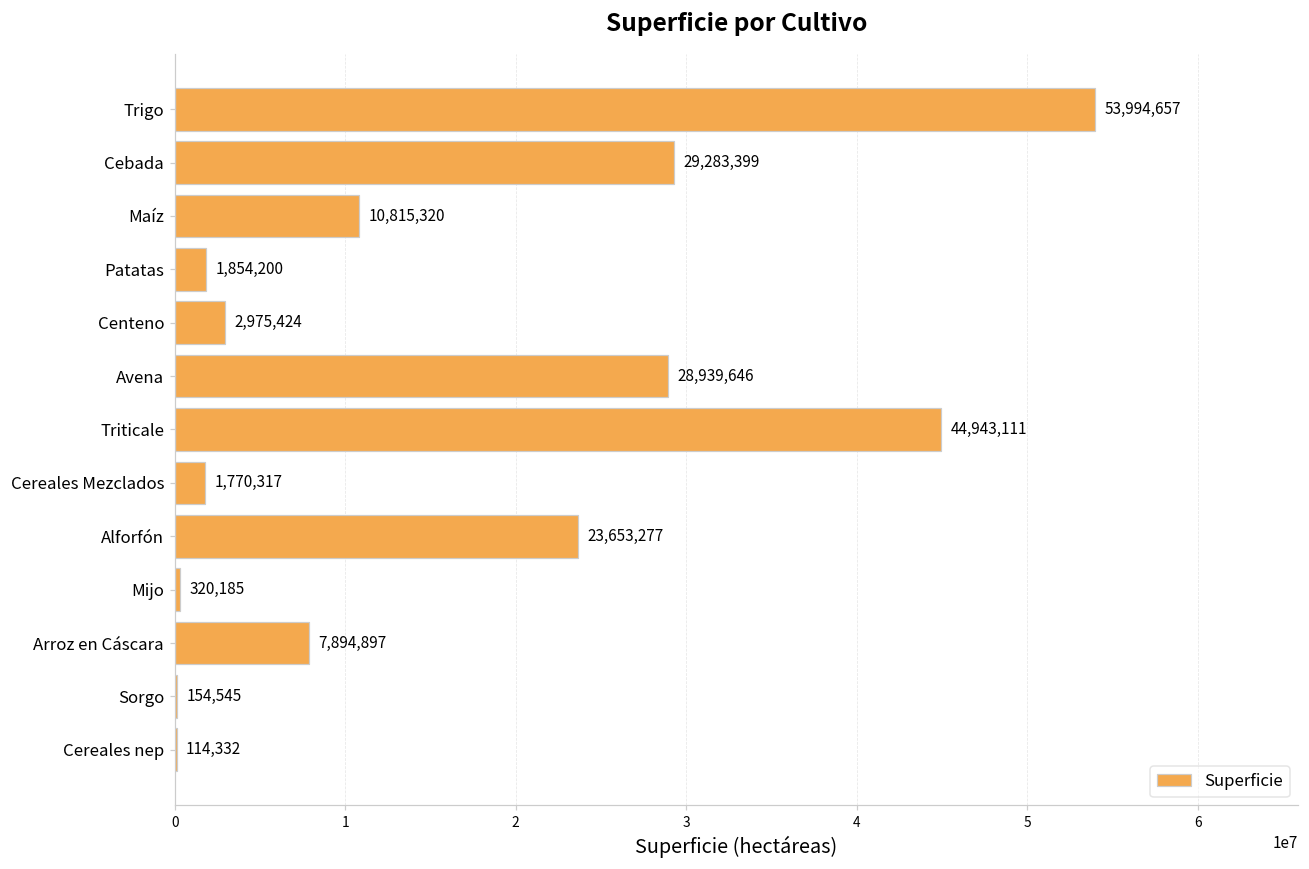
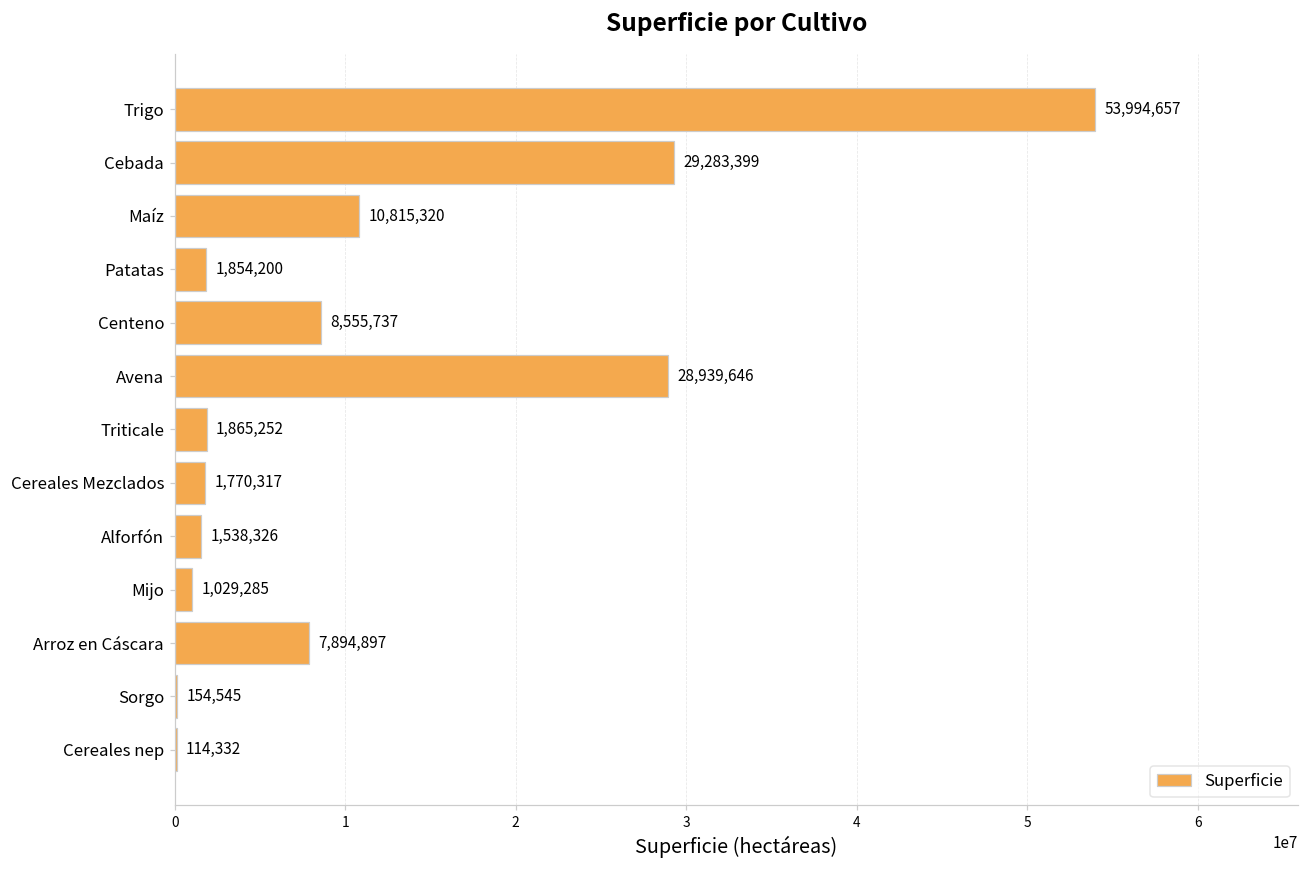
Centeno: 2,975,424 -> 8,555,737
Triticale: 44,943,111 -> 1,865,252
Alforfón: 23,653,277 -> 1,538,326
Mijo: 320,185 -> 1,029,285
